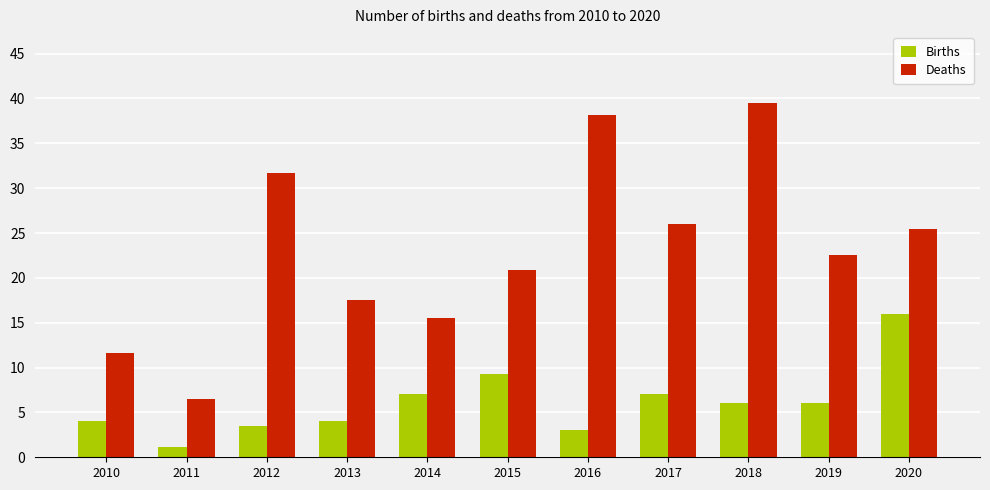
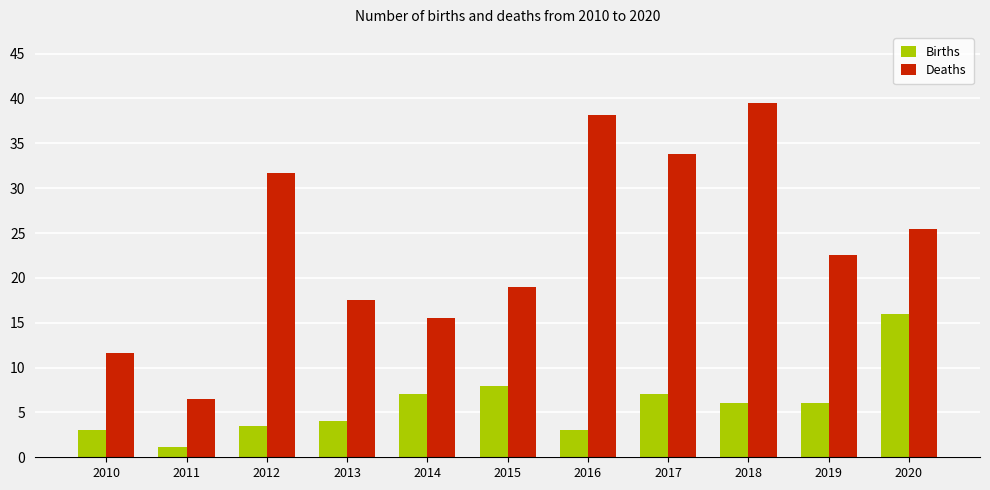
Births, 2010: 4 -> 3
Births, 2015: 9 -> 8
Deaths, 2015: 21 -> 19
Deaths, 2017: 26 -> 34
